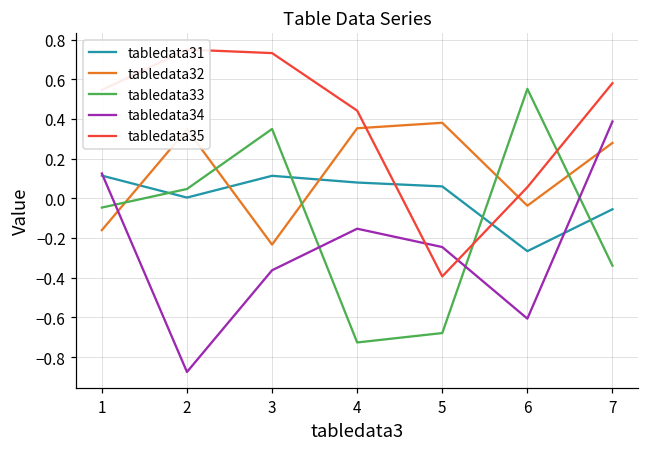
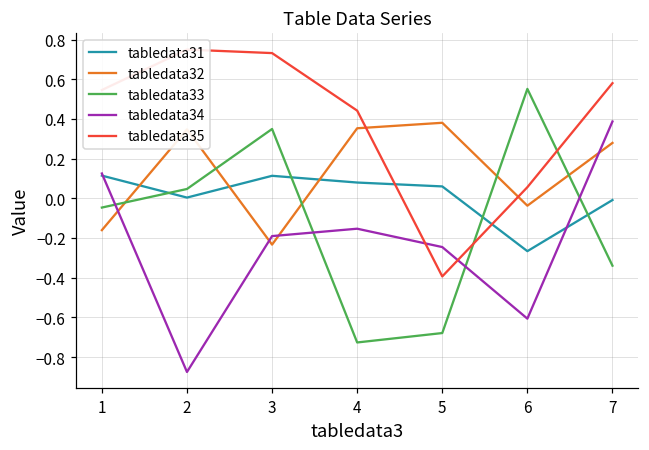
tabledata34, 3: -0.36 -> -0.19
tabledata31, 7: -0.06 -> -0.01
